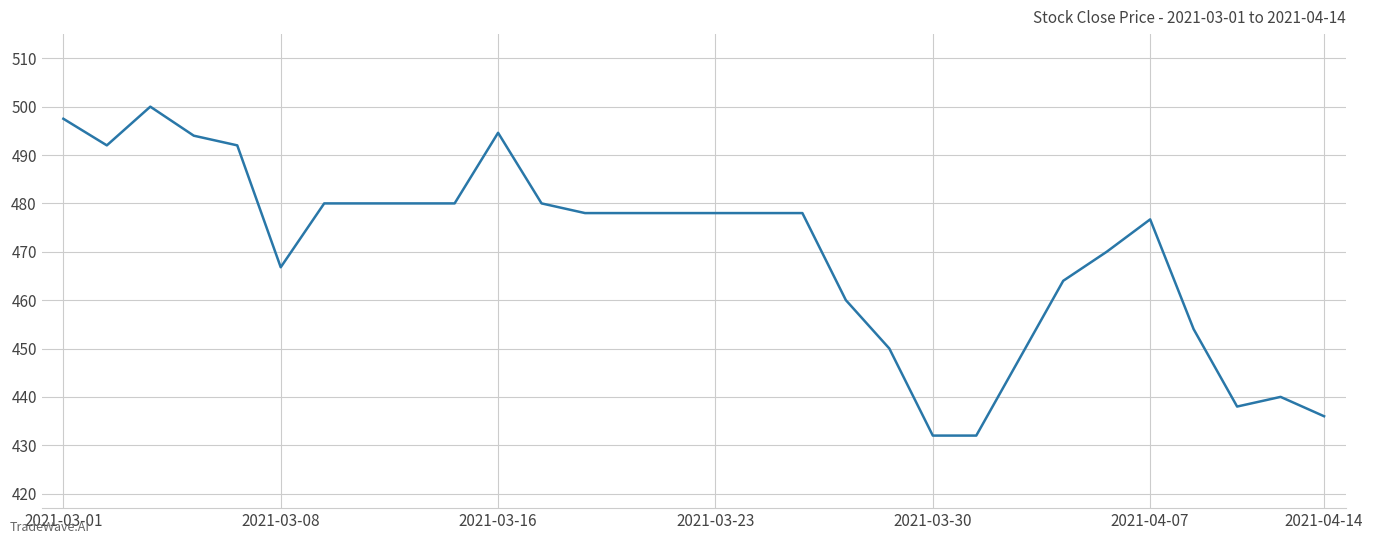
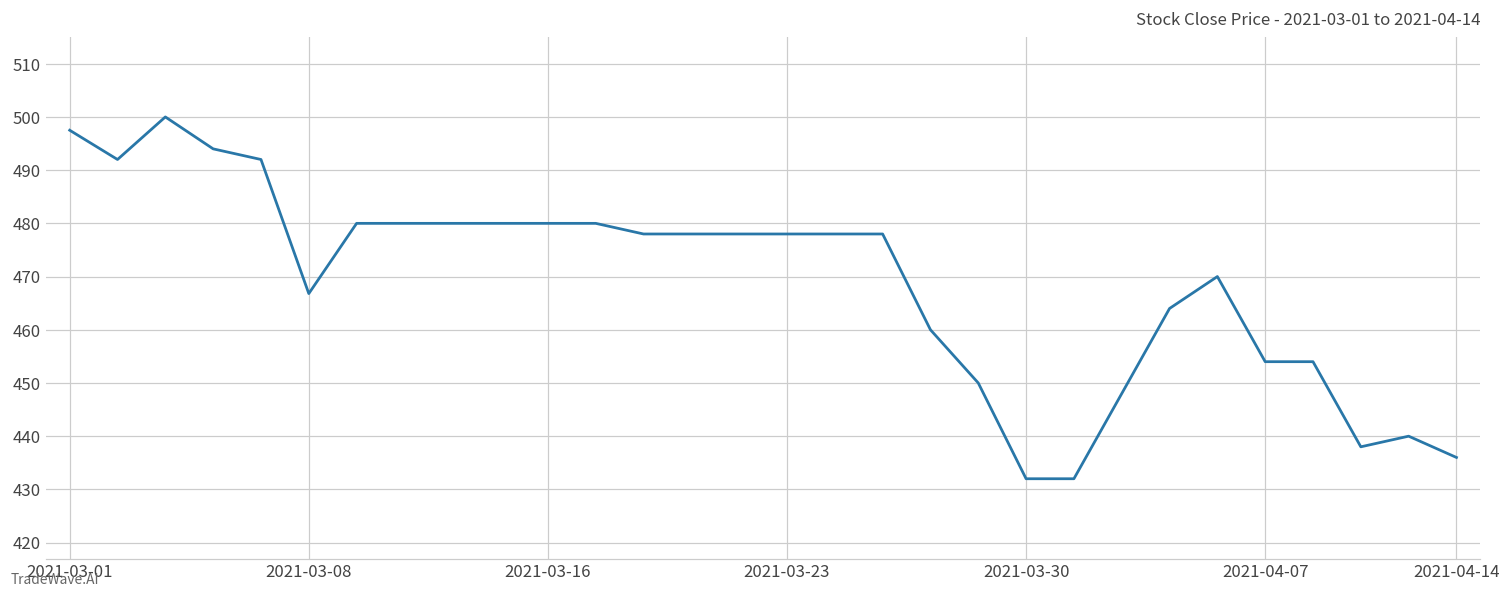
2021-03-16: 495 -> 480
2021-04-07: 477 -> 454
